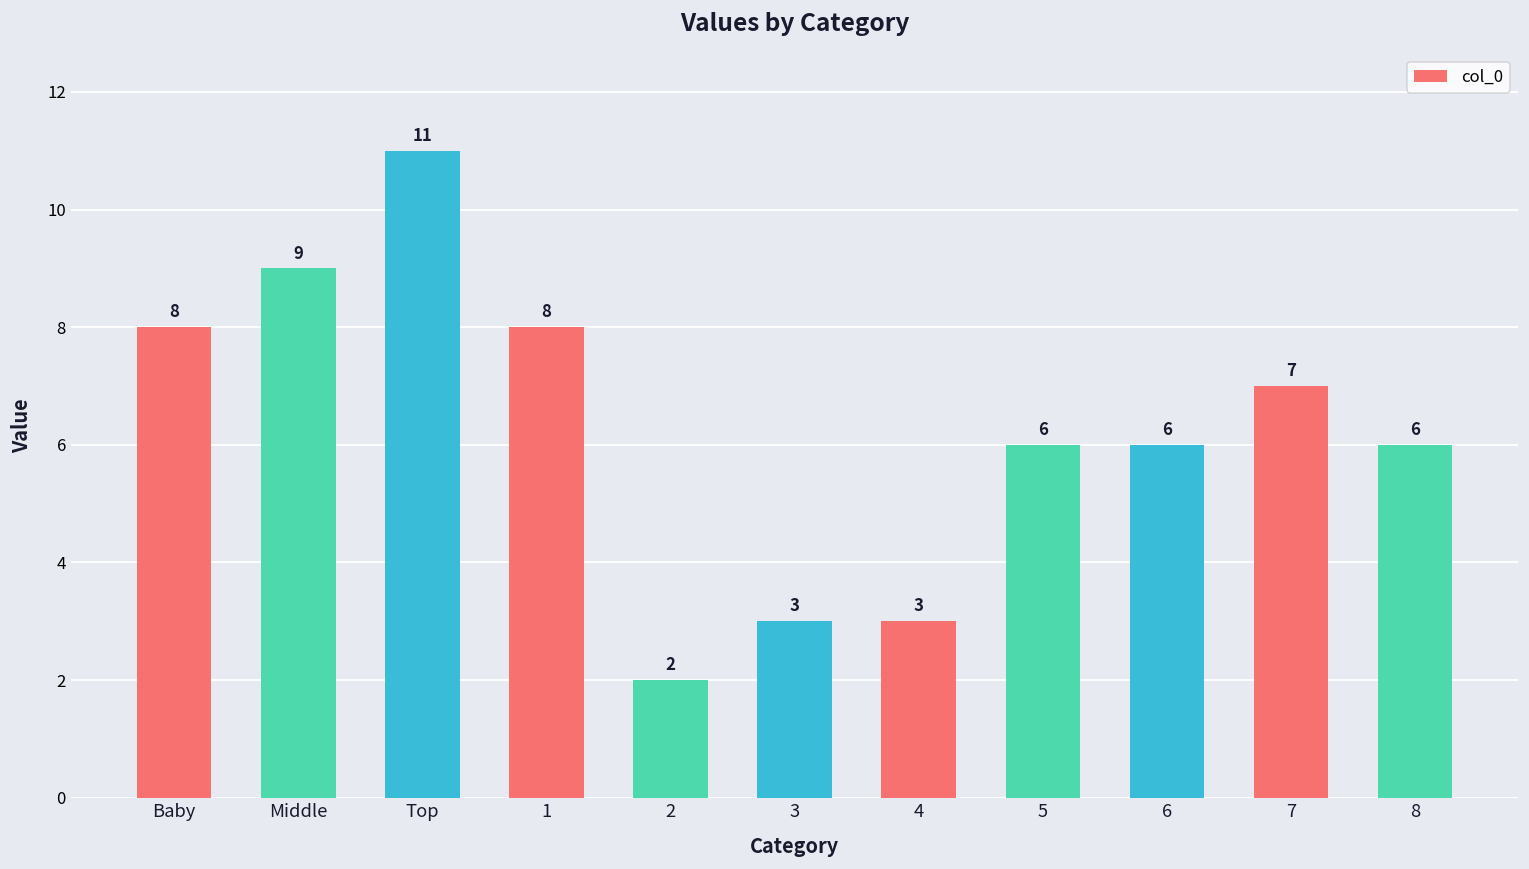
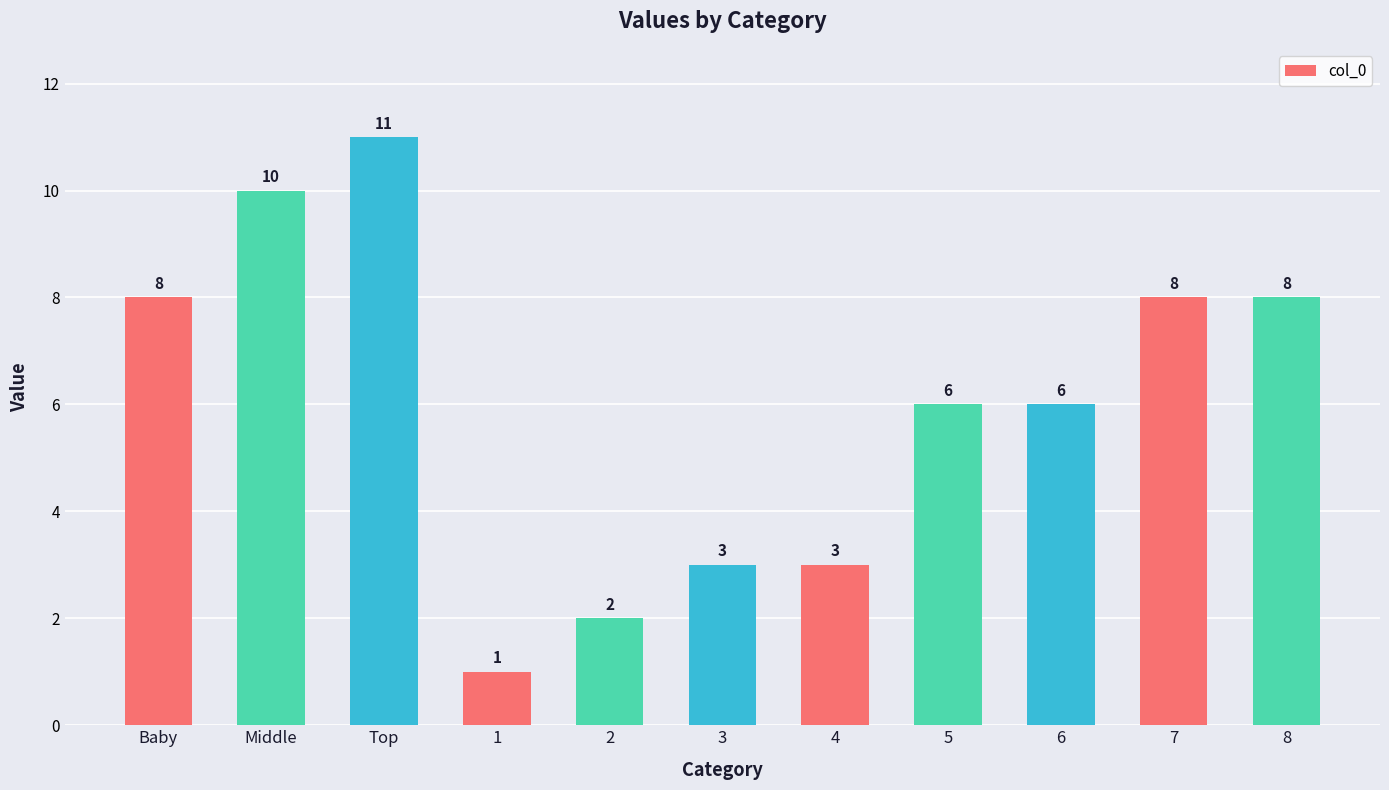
Middle: 9 -> 10
1: 8 -> 1
7: 7 -> 8
8: 6 -> 8
